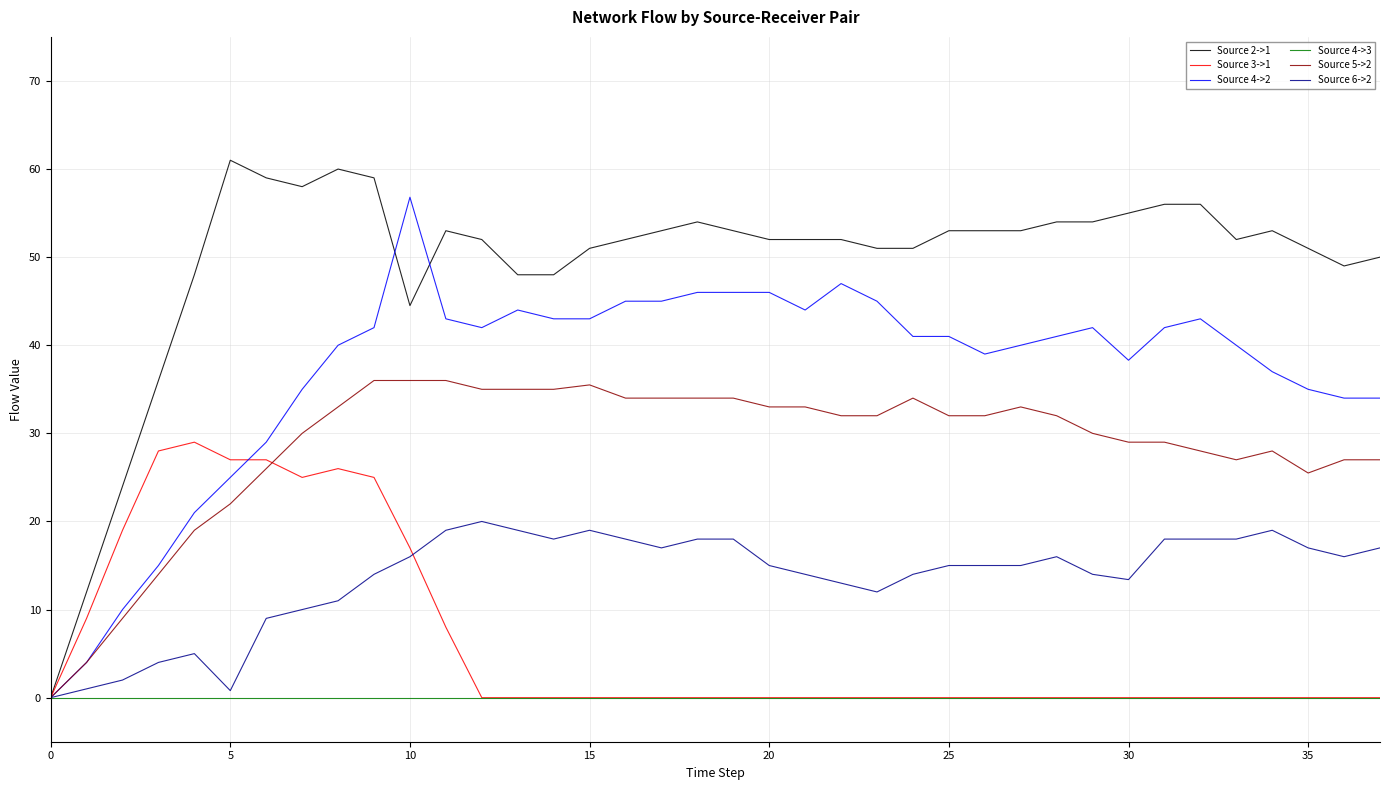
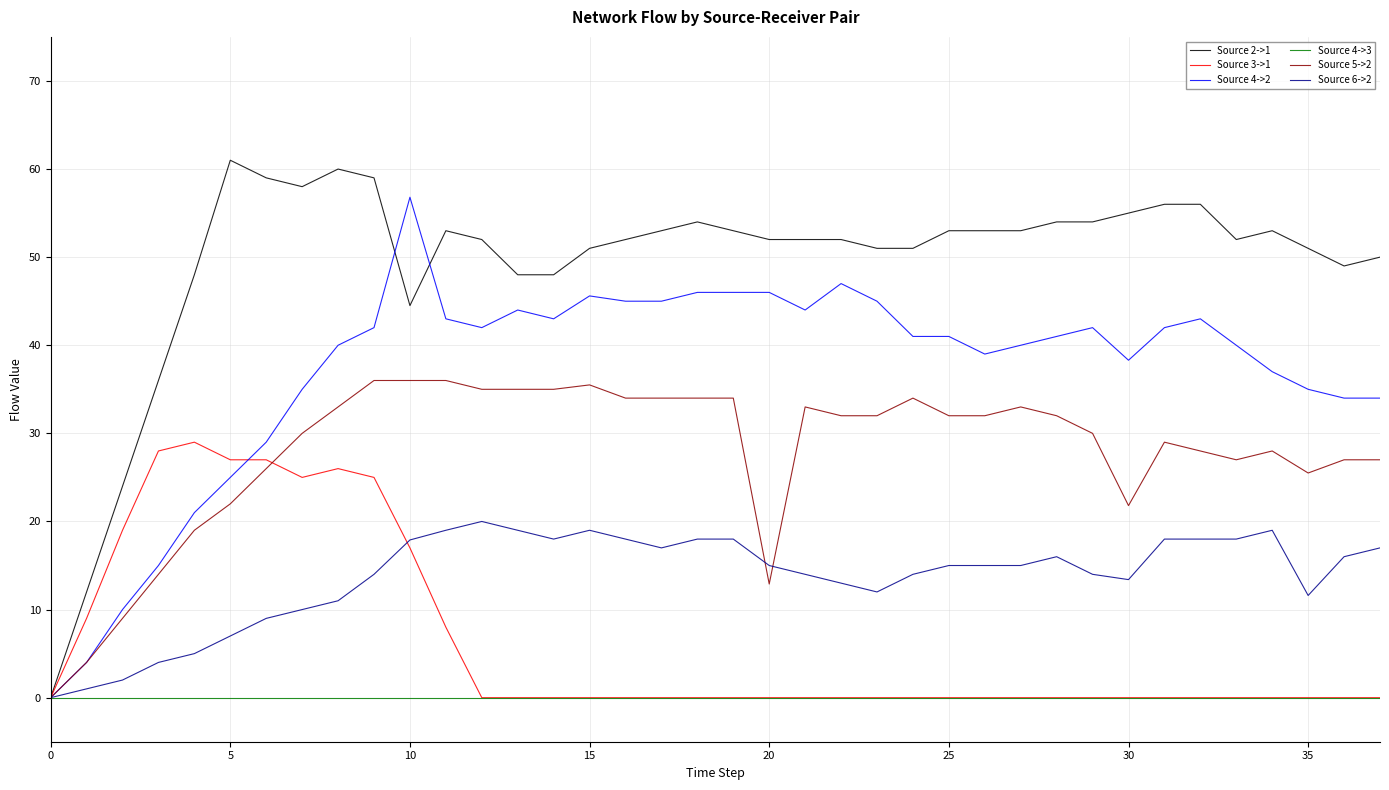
Source 6->2, 5: 1 -> 7
Source 6->2, 10: 16 -> 18
Source 4->2, 15: 43 -> 46
Source 5->2, 20: 33 -> 13
Source 5->2, 30: 29 -> 22
Source 6->2, 35: 17 -> 12
